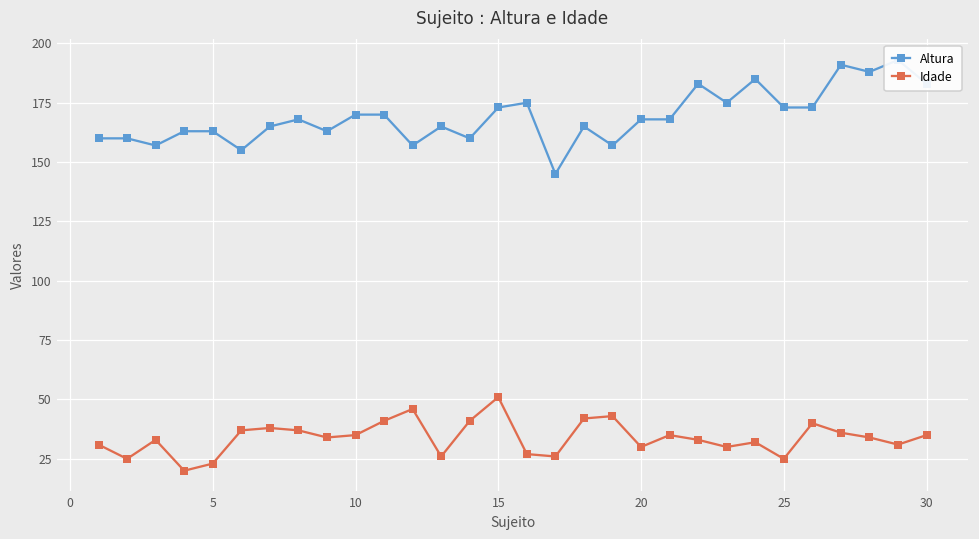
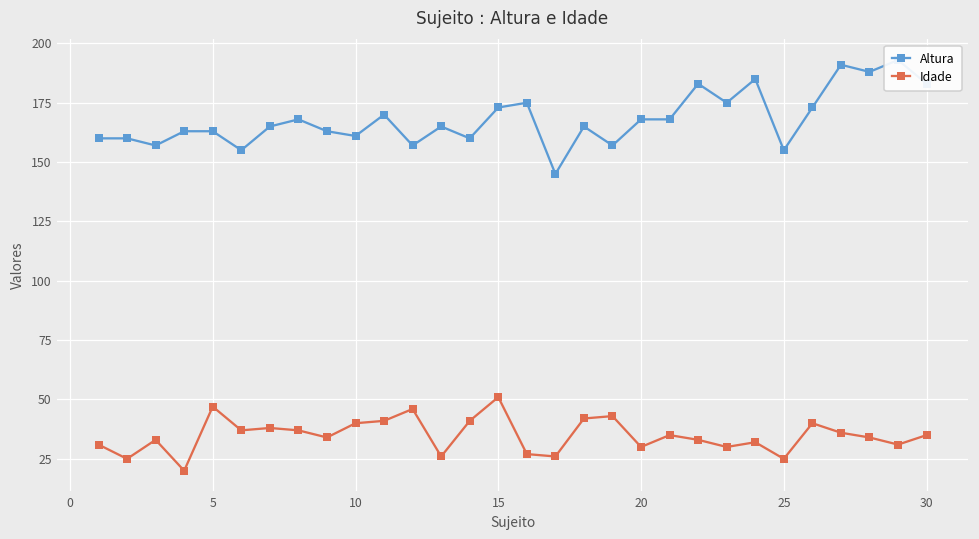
Idade, 5: 23 -> 47
Altura, 10: 170 -> 161
Idade, 10: 35 -> 40
Altura, 25: 173 -> 155
